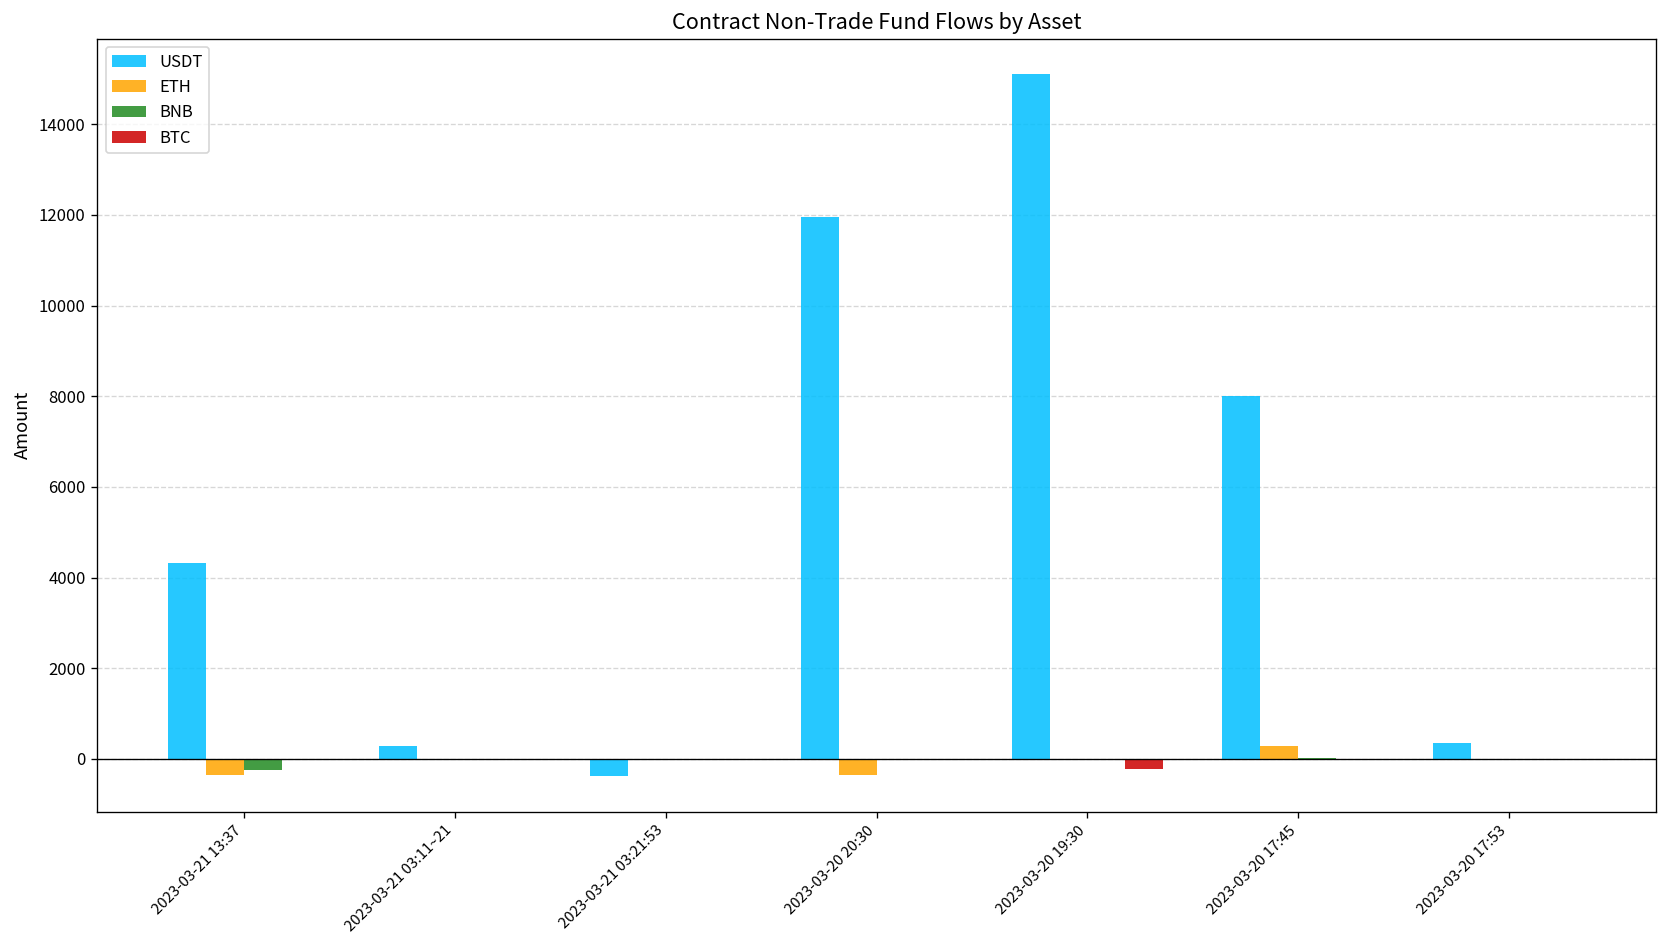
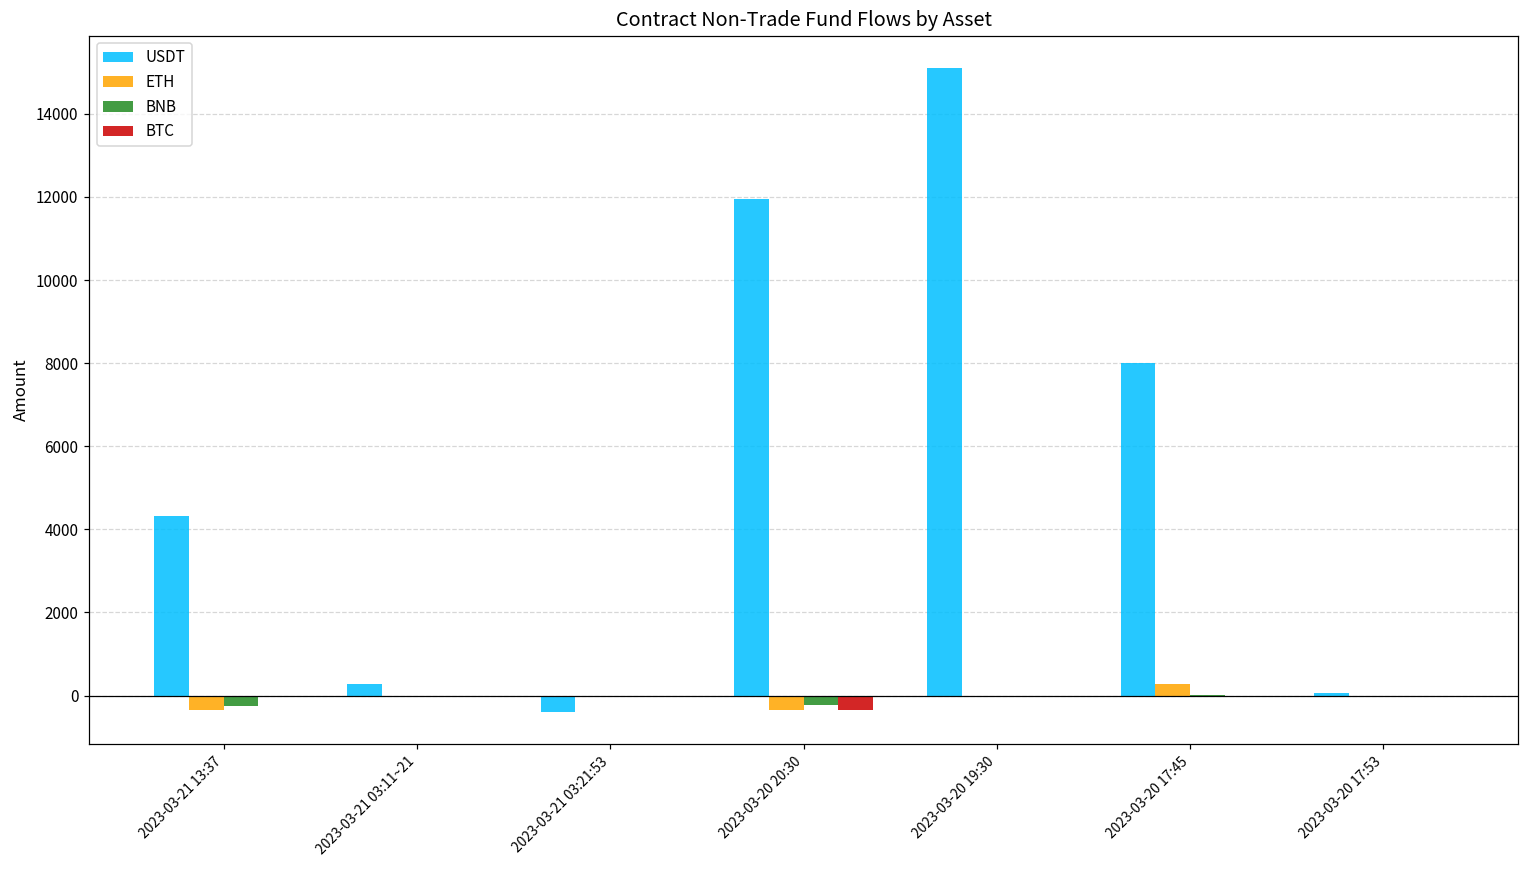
BNB, 2023-03-20 20:30: 0 -> -200
BTC, 2023-03-20 20:30: 0 -> -300
BTC, 2023-03-20 19:30: -200 -> 0
USDT, 2023-03-20 17:53: 400 -> 100
